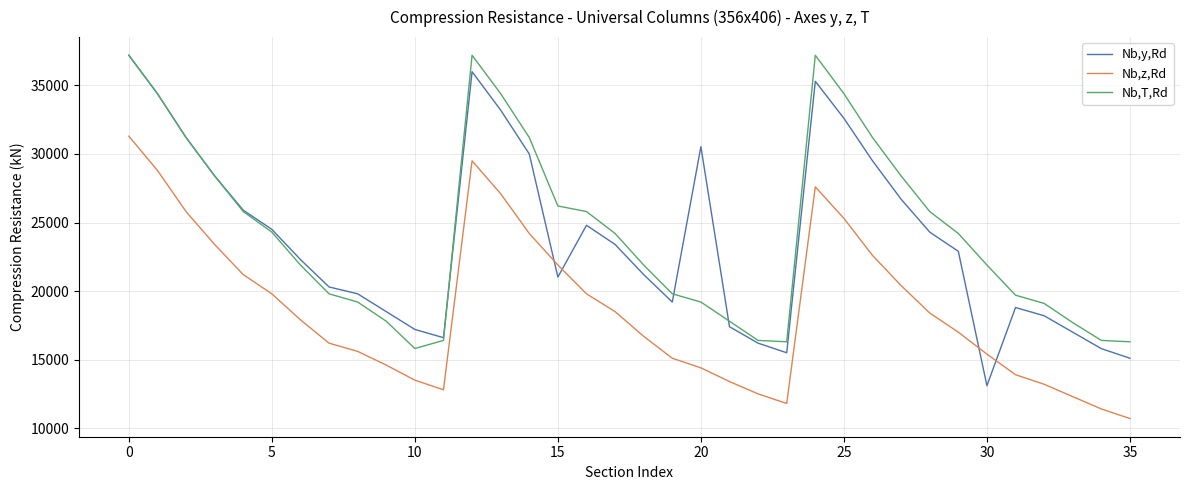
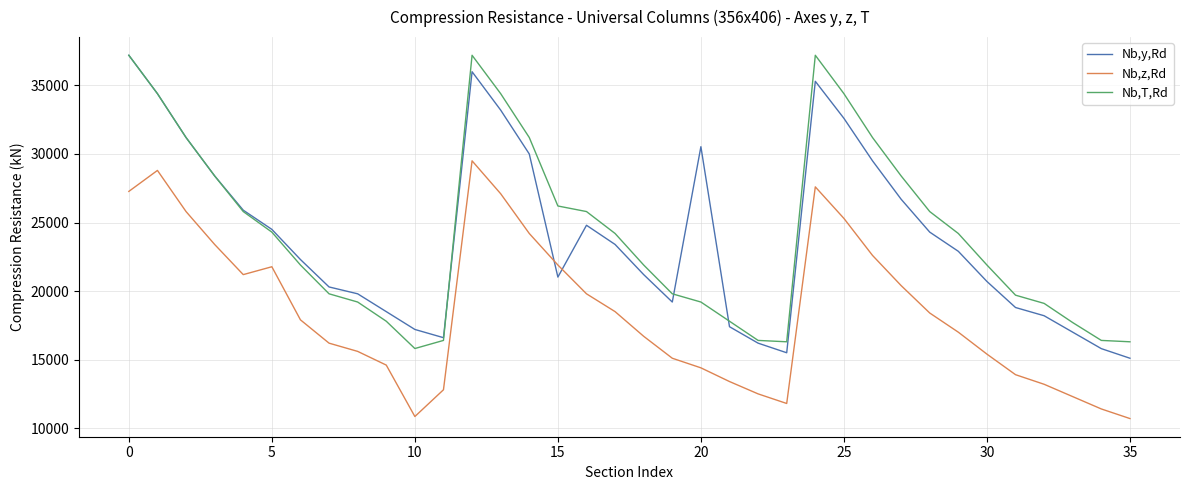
Nb,z,Rd, 0: 31300 -> 27300
Nb,z,Rd, 5: 19800 -> 21800
Nb,z,Rd, 10: 13500 -> 10800
Nb,y,Rd, 30: 13100 -> 20700
